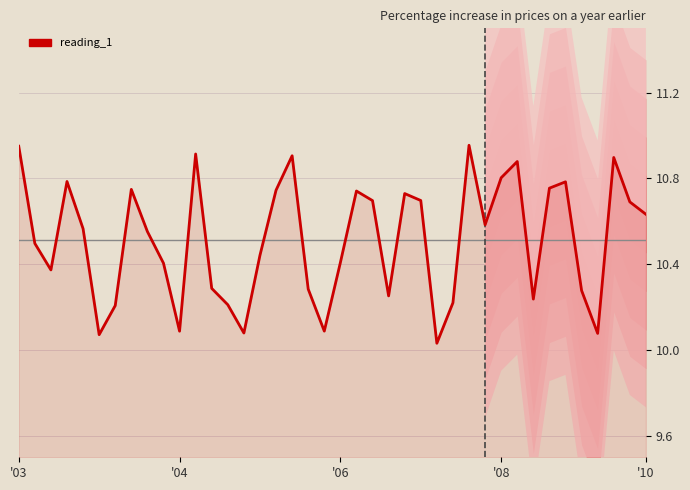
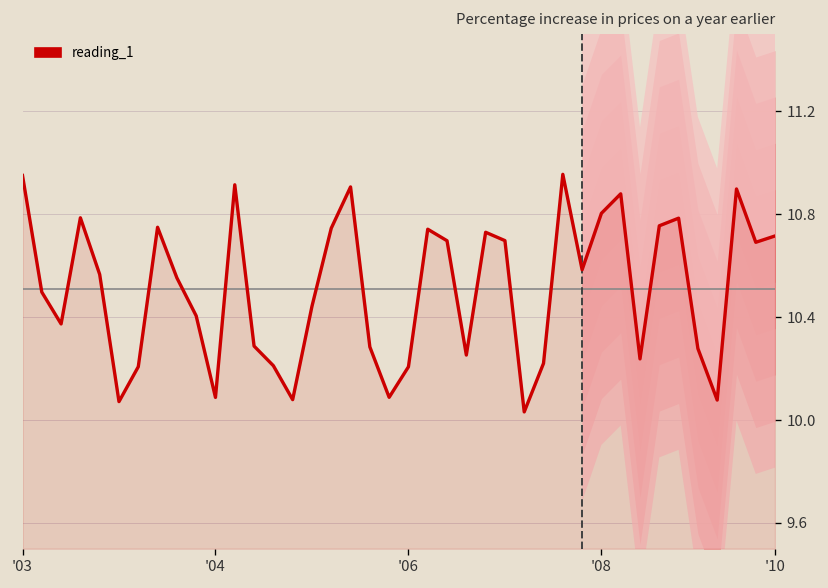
reading_1, '06: 10.41 -> 10.21
reading_1, '10: 10.63 -> 10.72
